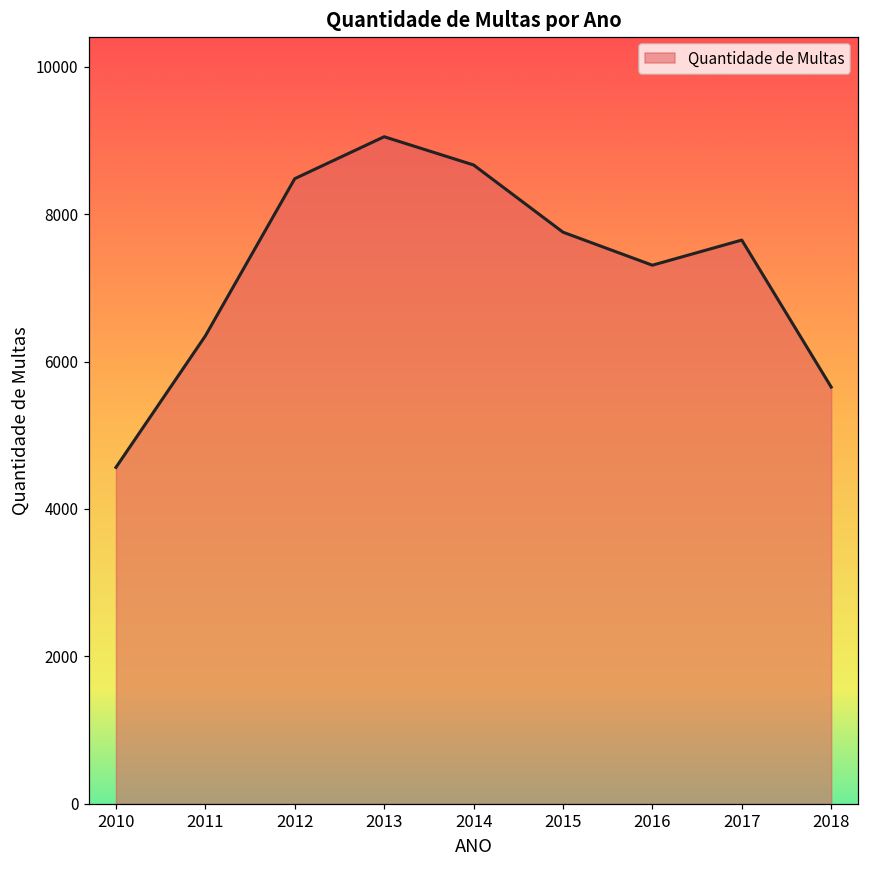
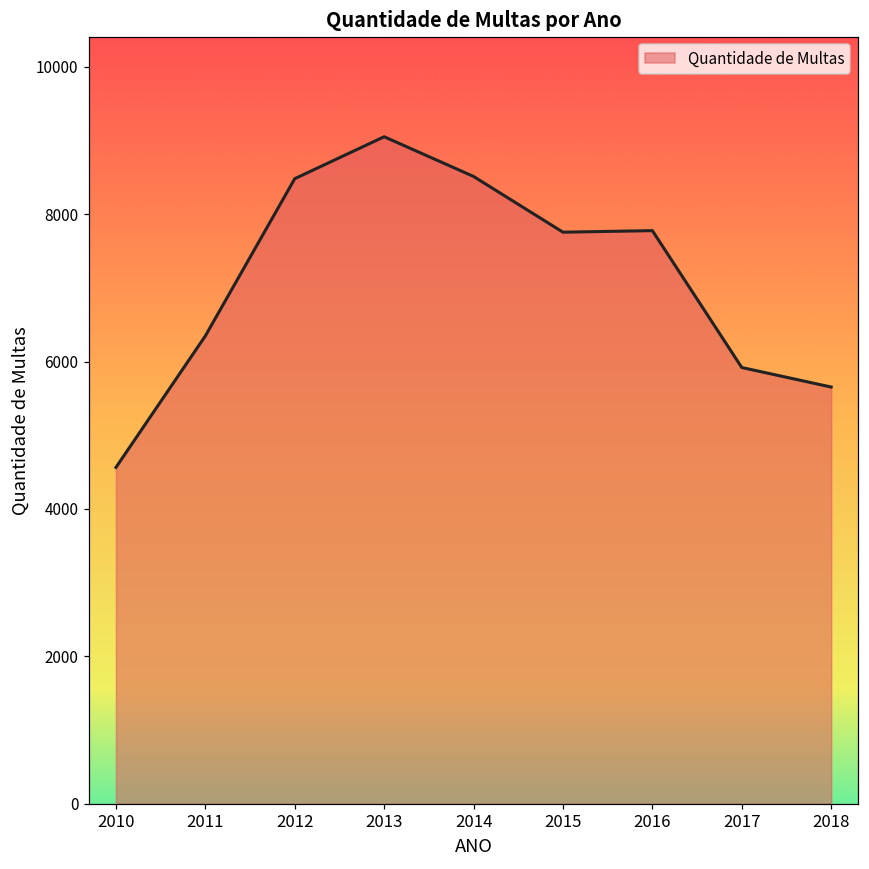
2014: 8700 -> 8500
2016: 7300 -> 7800
2017: 7600 -> 5900
